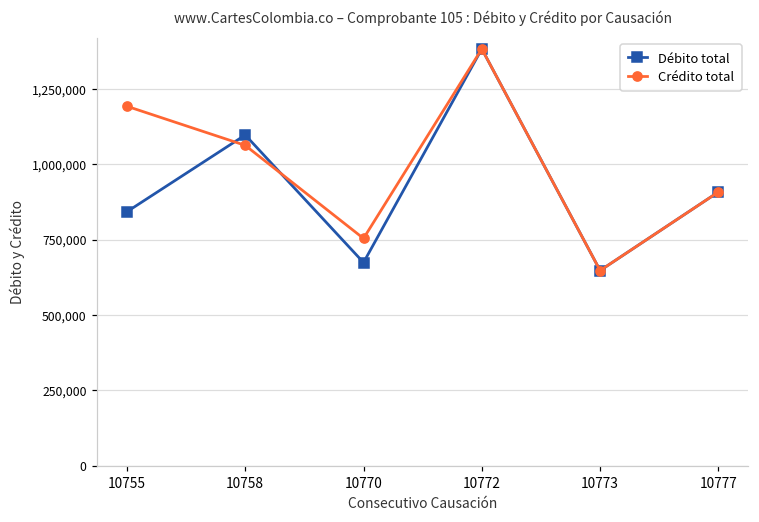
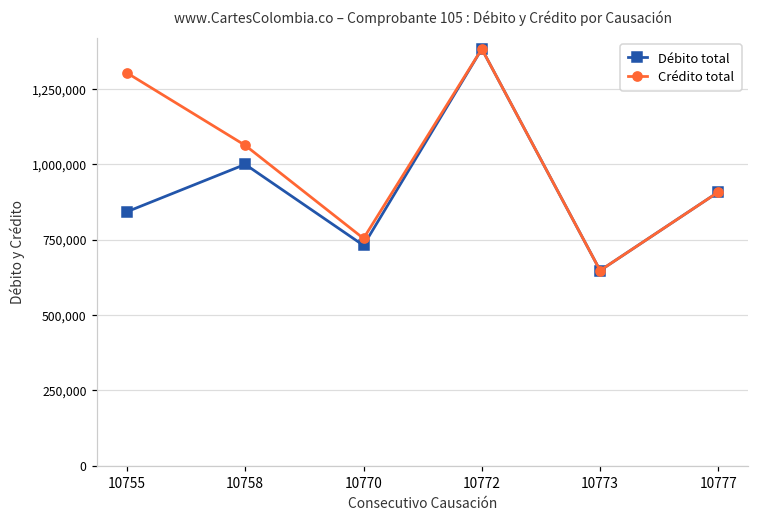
Crédito total, 10755: 1,190,000 -> 1,300,000
Débito total, 10758: 1,100,000 -> 1,000,000
Débito total, 10770: 670,000 -> 730,000
